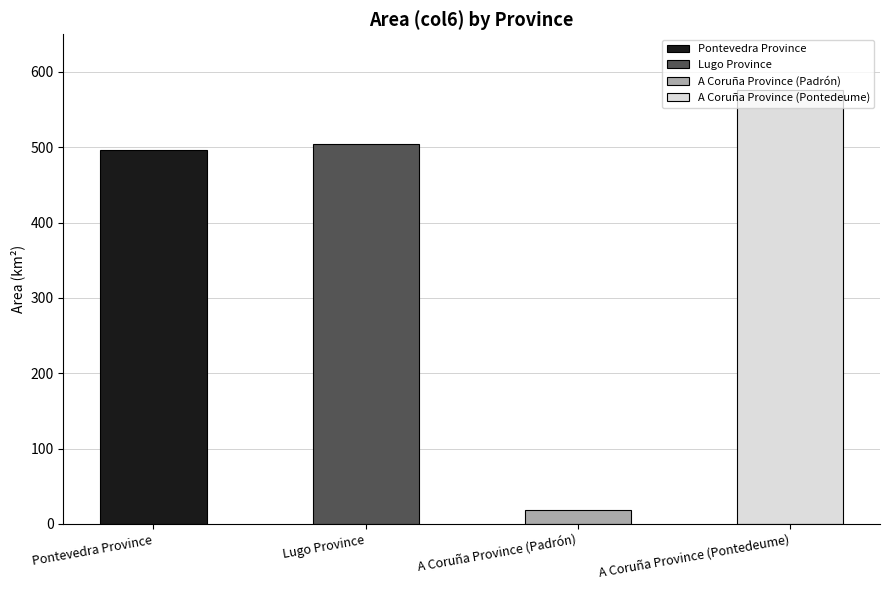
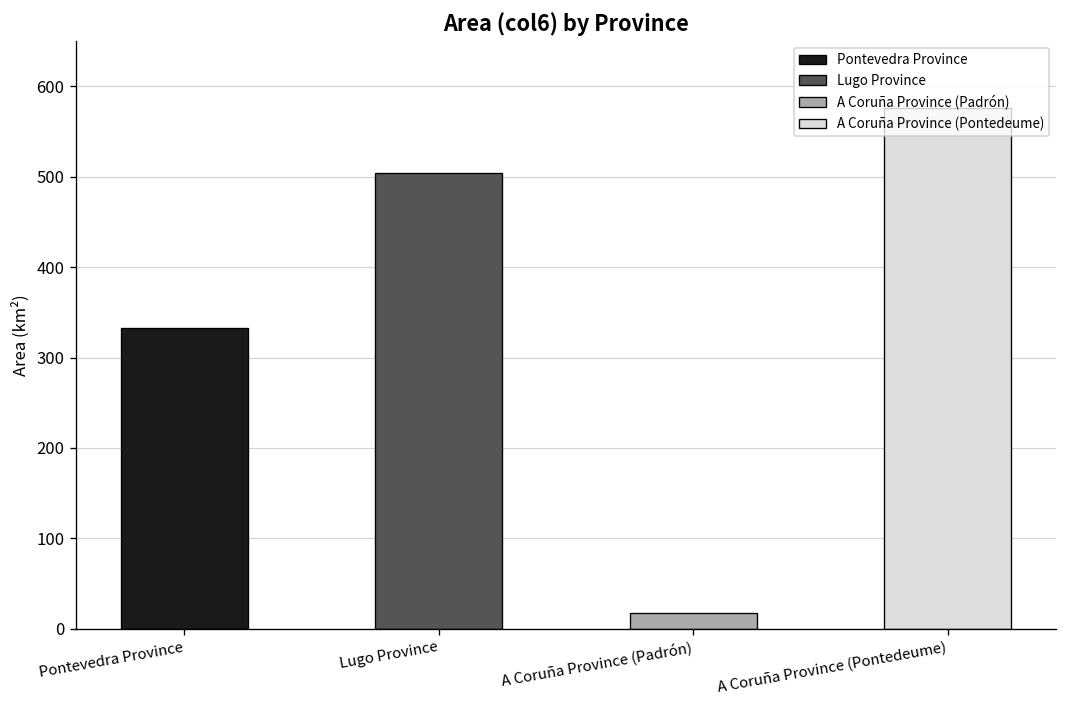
Pontevedra Province: 500 -> 330
